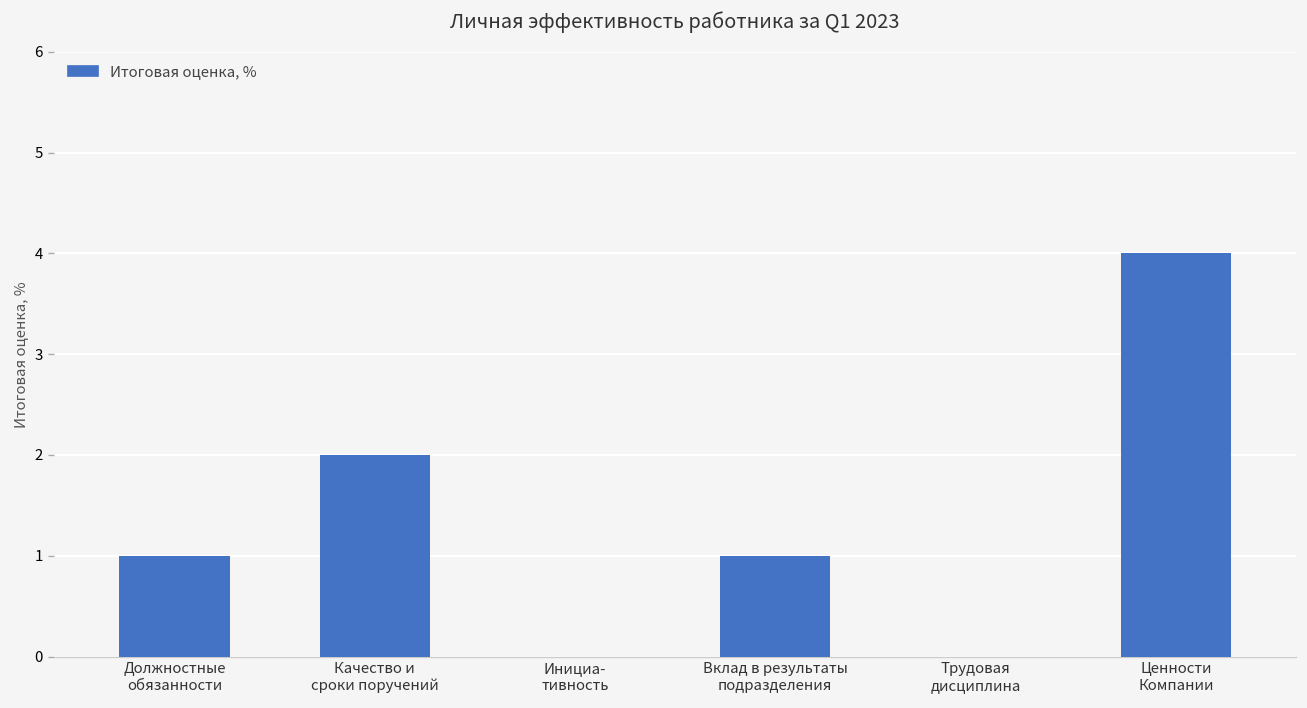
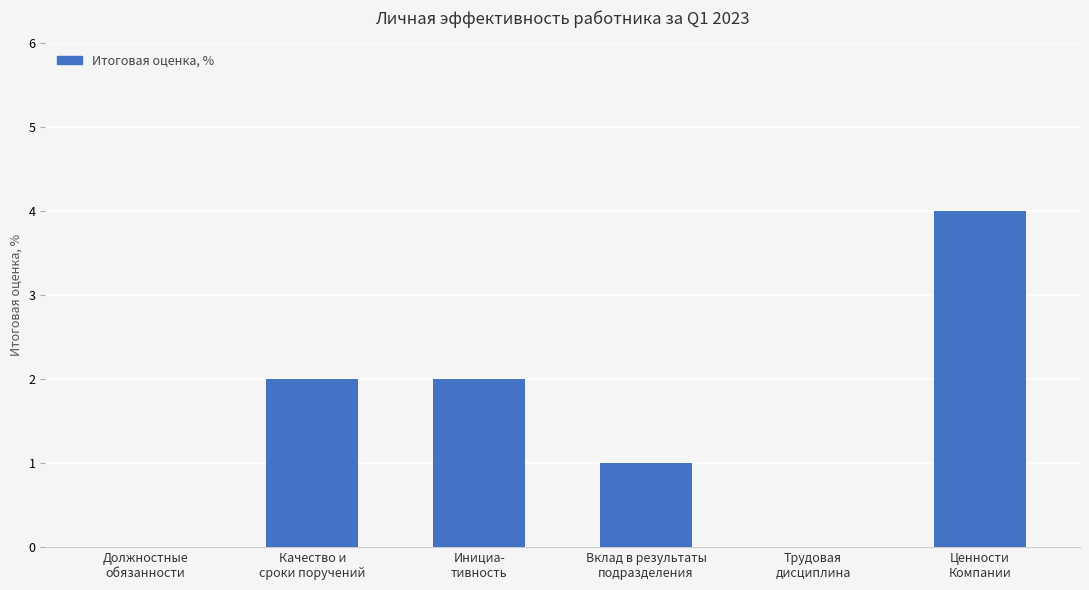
Должностные обязанности: 1 -> 0
Инициа- тивность: 0 -> 2
